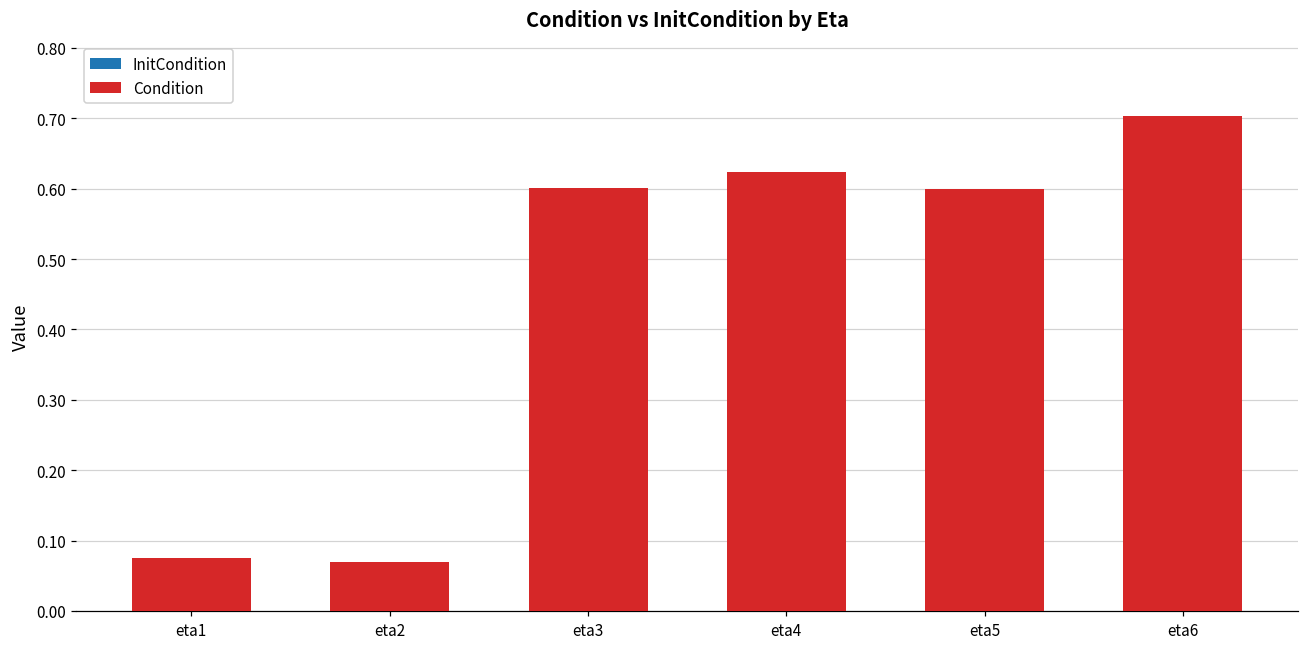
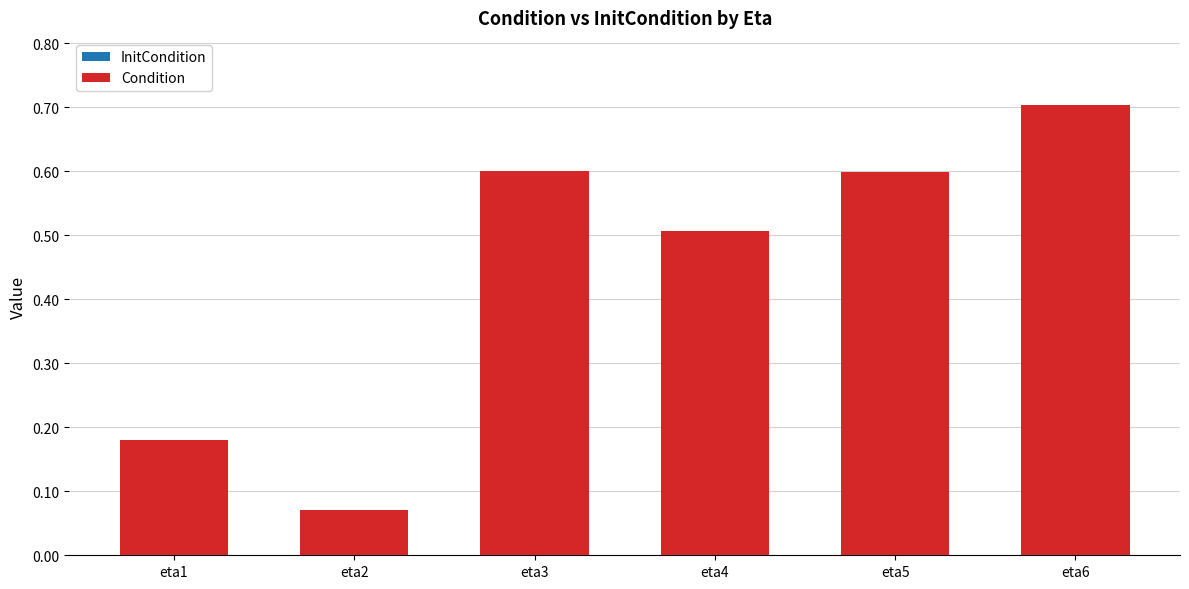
Condition, eta1: 0.07 -> 0.18
Condition, eta4: 0.62 -> 0.51
